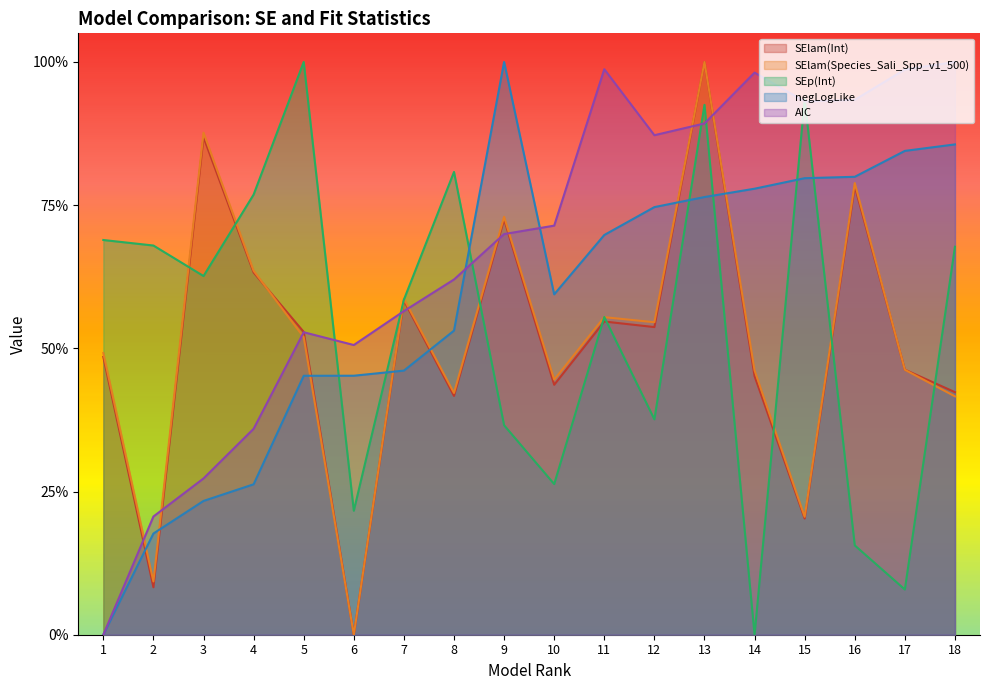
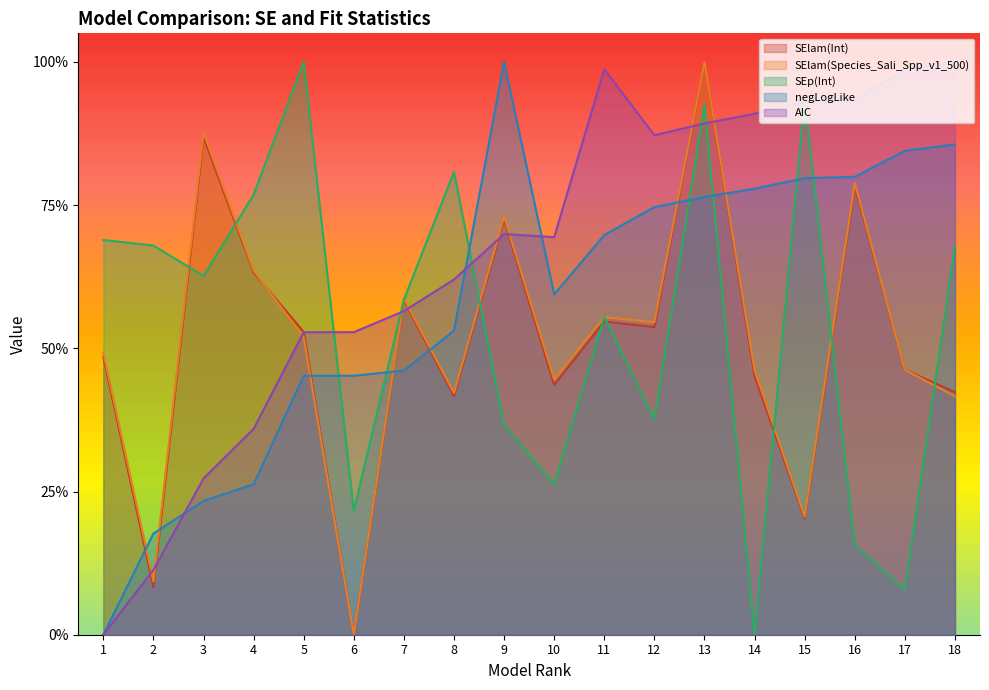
AIC, 2: 21% -> 11%
AIC, 6: 51% -> 53%
AIC, 10: 71% -> 69%
AIC, 14: 98% -> 91%
